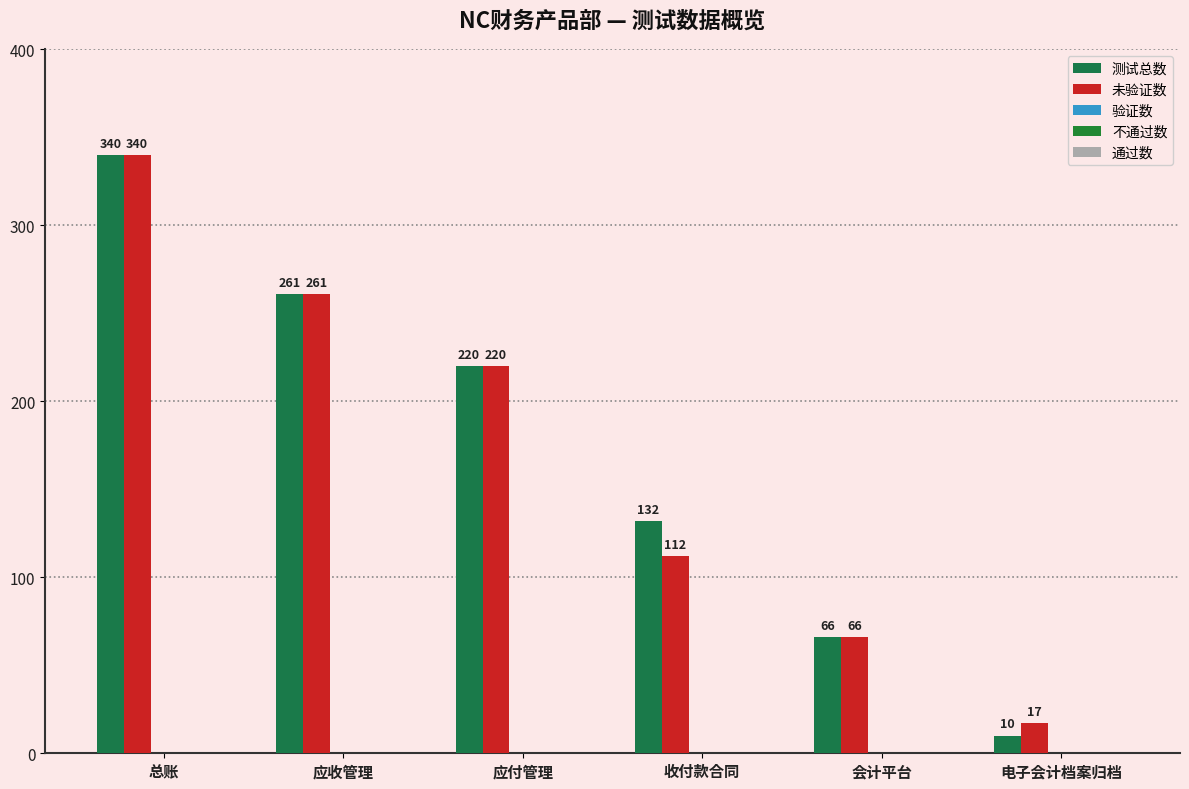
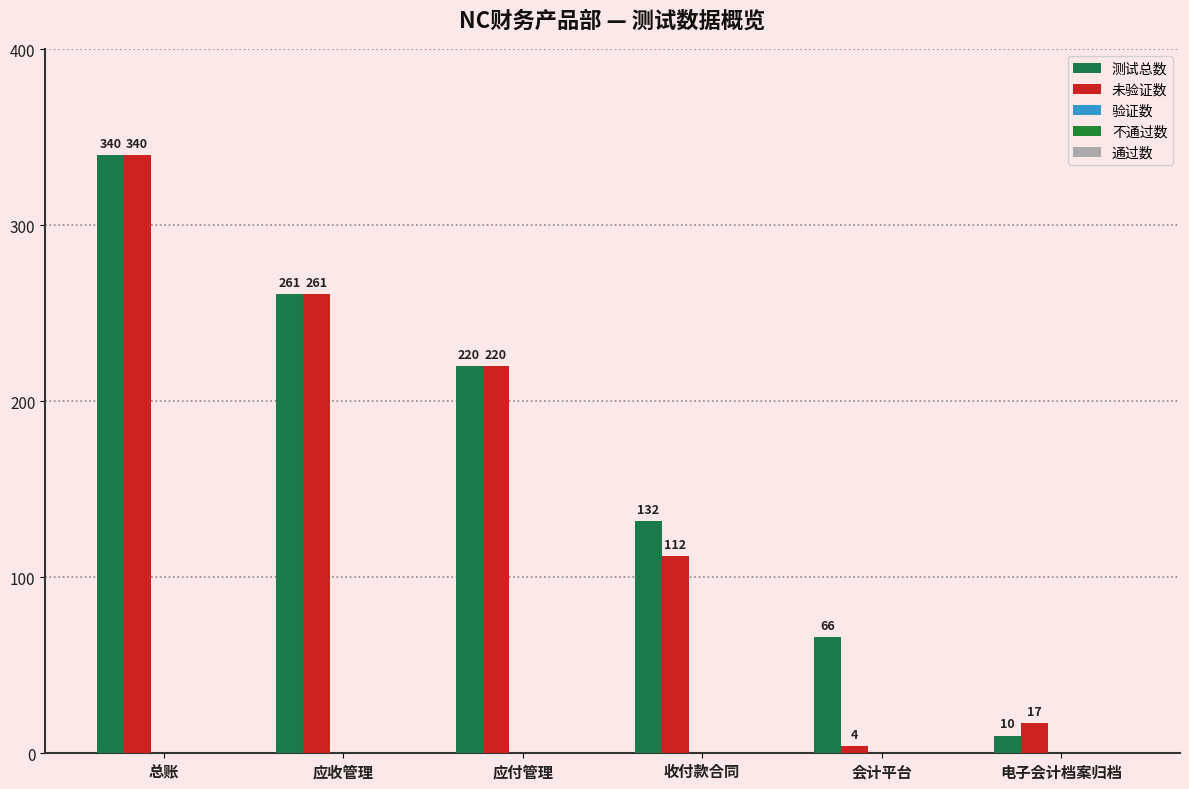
未验证数, 会计平台: 66 -> 4
